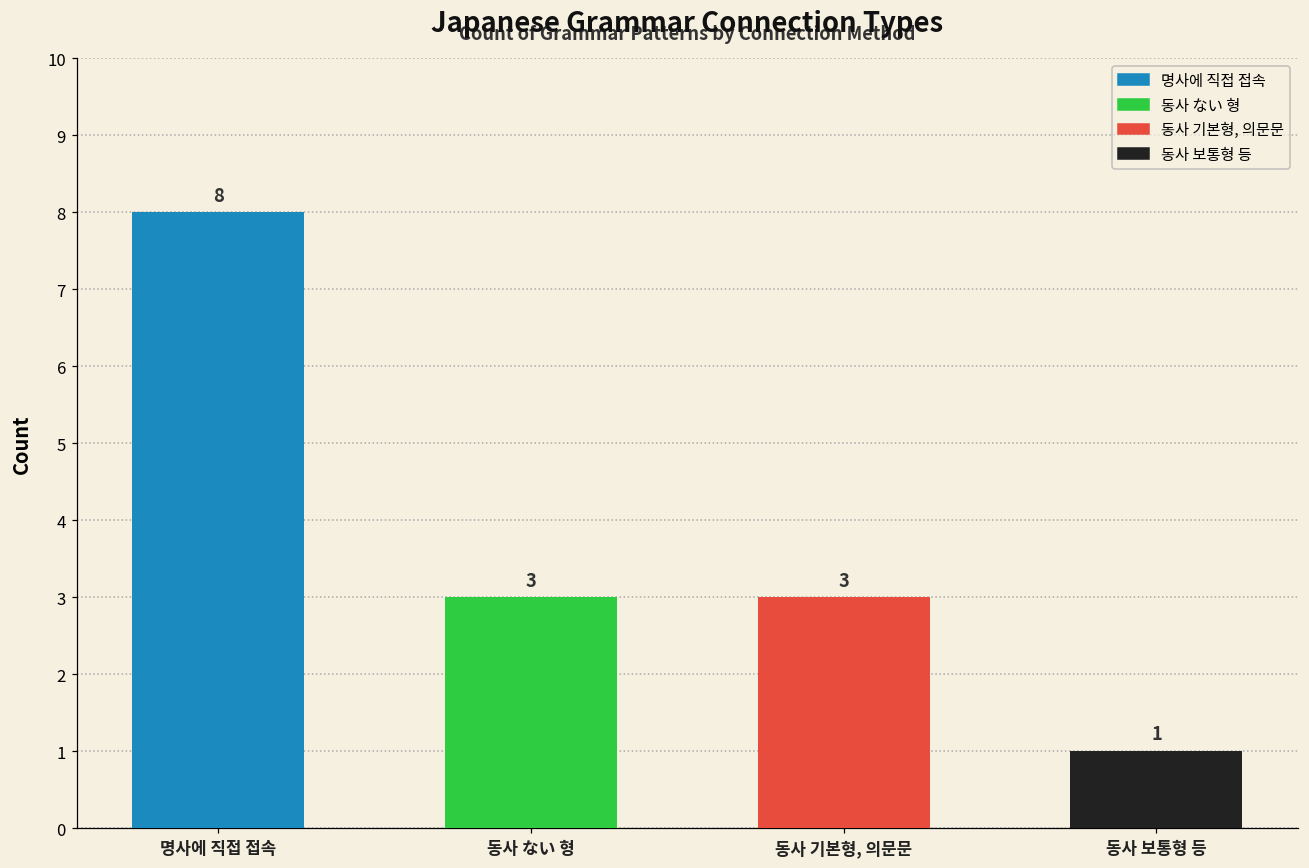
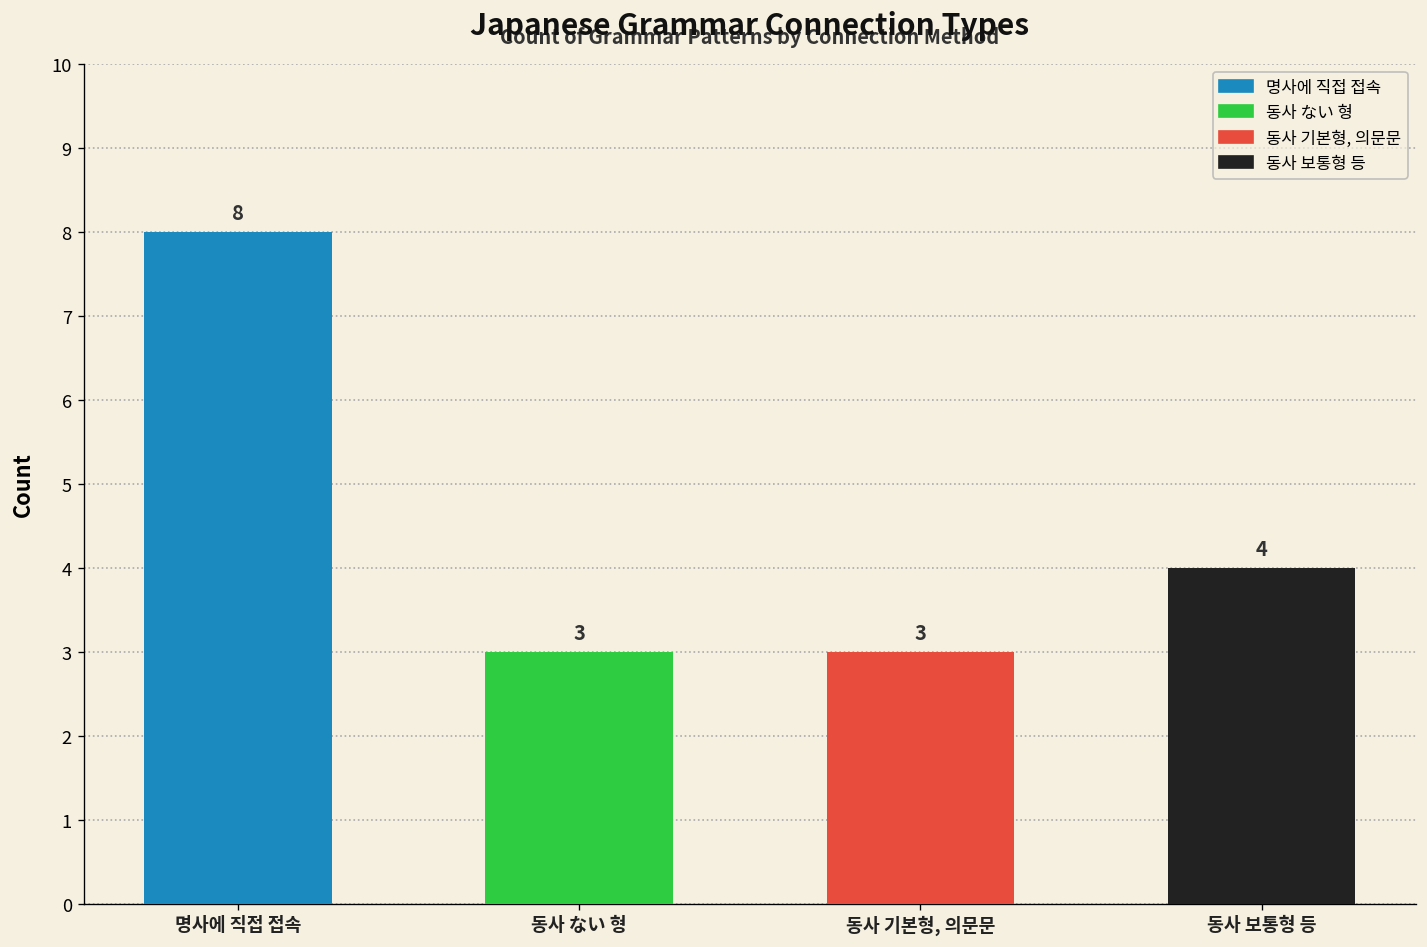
동사 보통형 등: 1 -> 4
